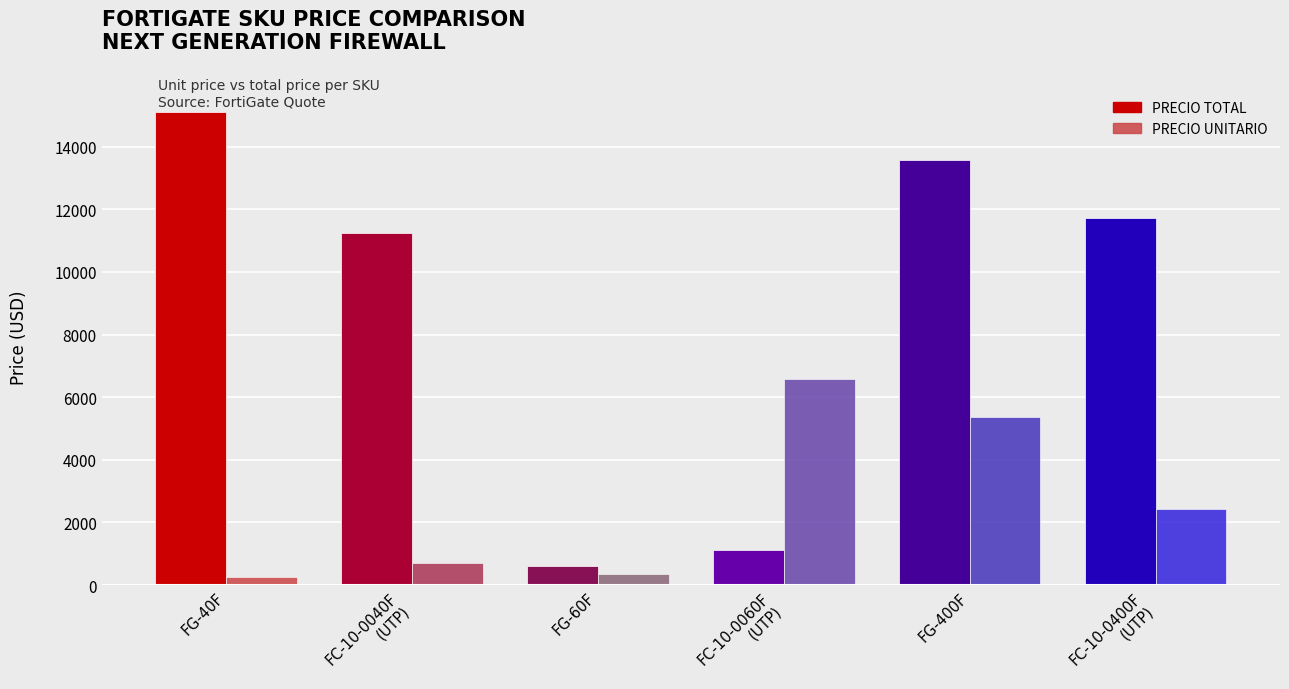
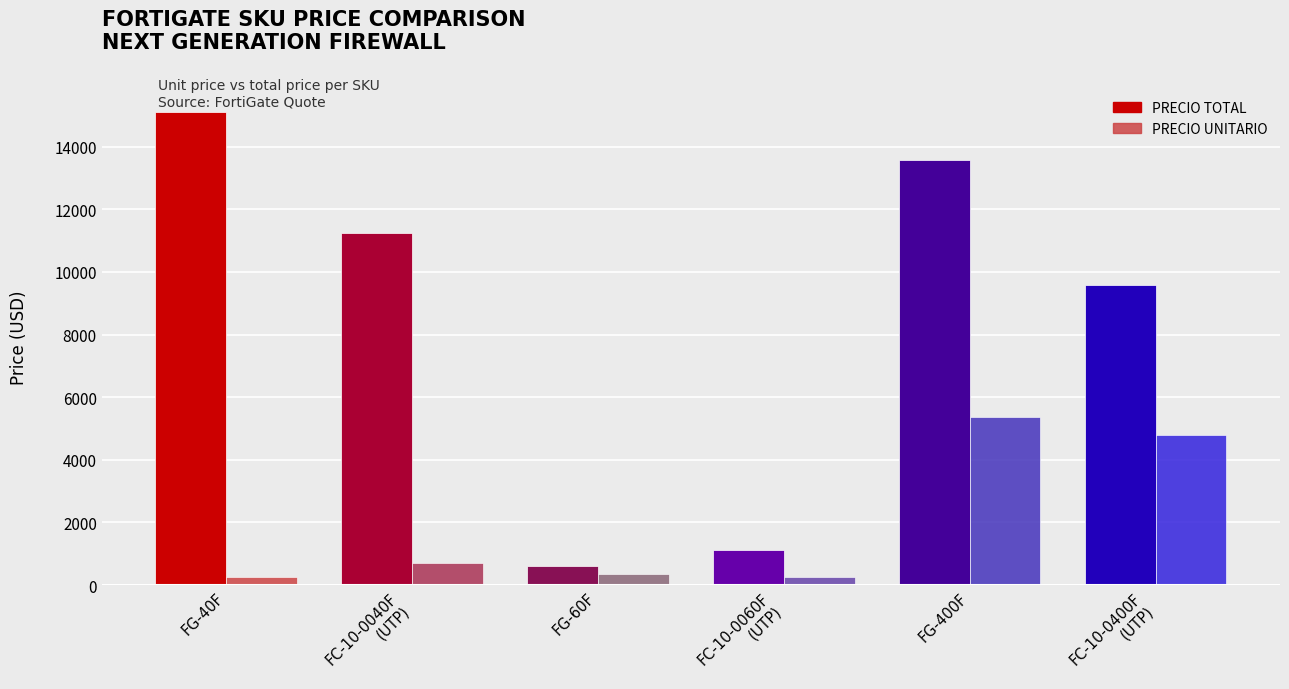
PRECIO UNITARIO, FC-10-0060F (UTP): 6600 -> 300
PRECIO TOTAL, FC-10-0400F (UTP): 11700 -> 9600
PRECIO UNITARIO, FC-10-0400F (UTP): 2400 -> 4800
